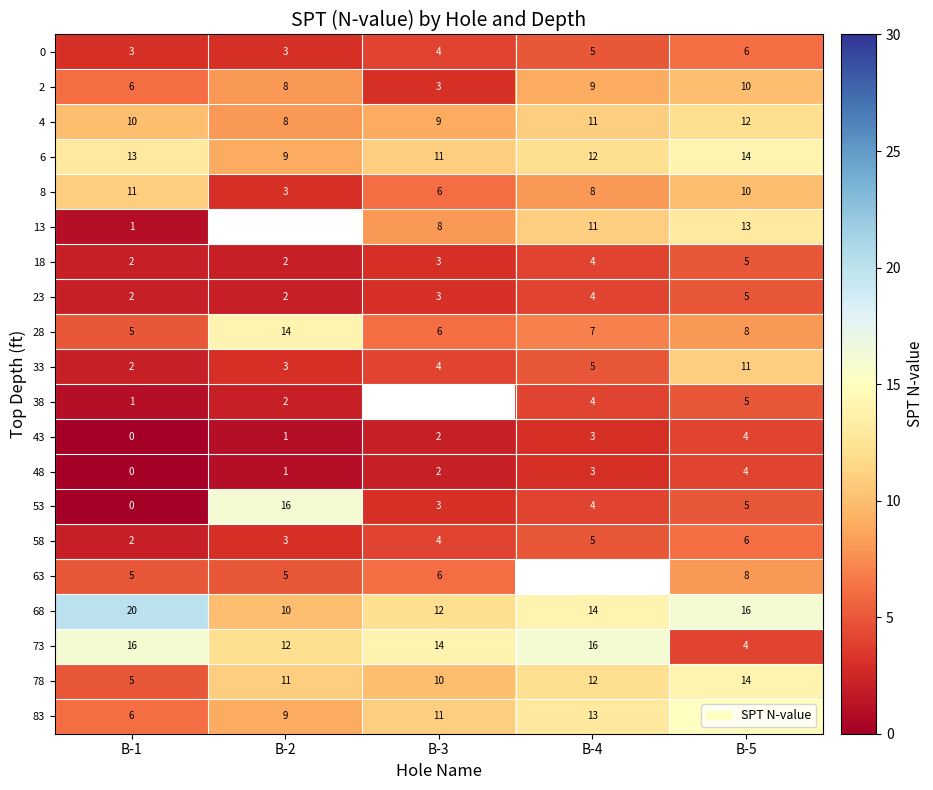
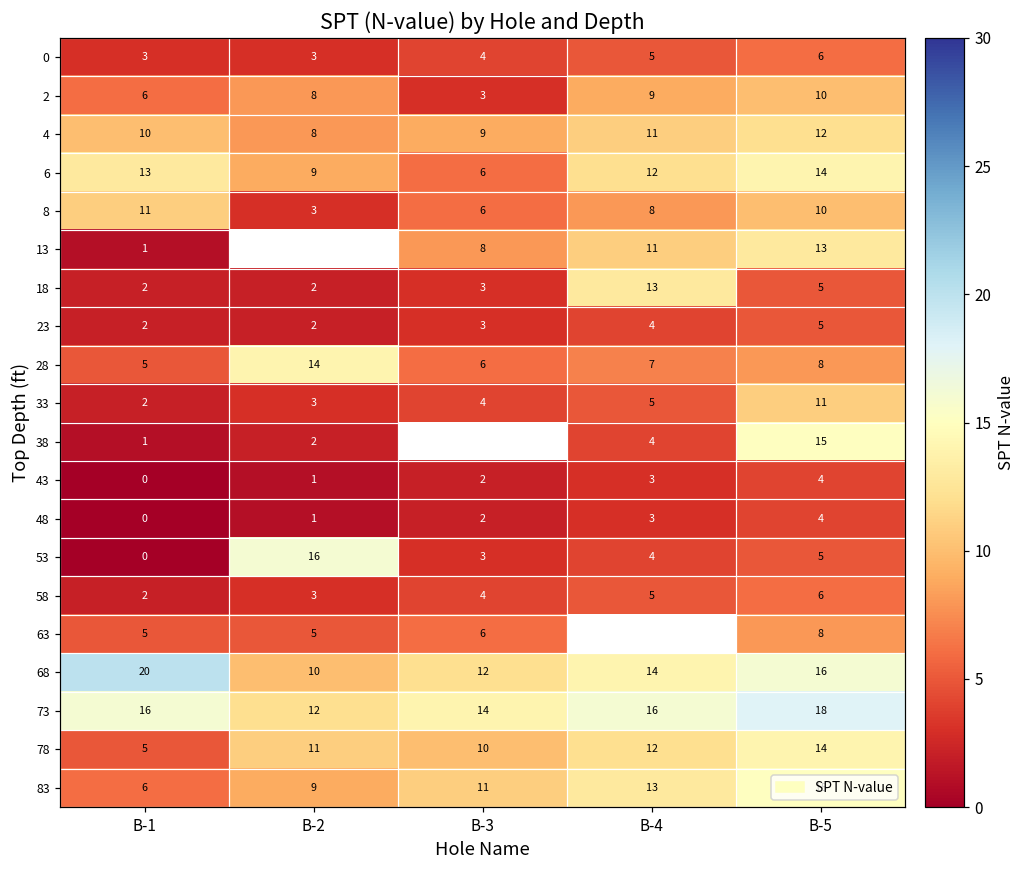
6, B-3: 11 -> 6
18, B-4: 4 -> 13
38, B-5: 5 -> 15
73, B-5: 4 -> 18
